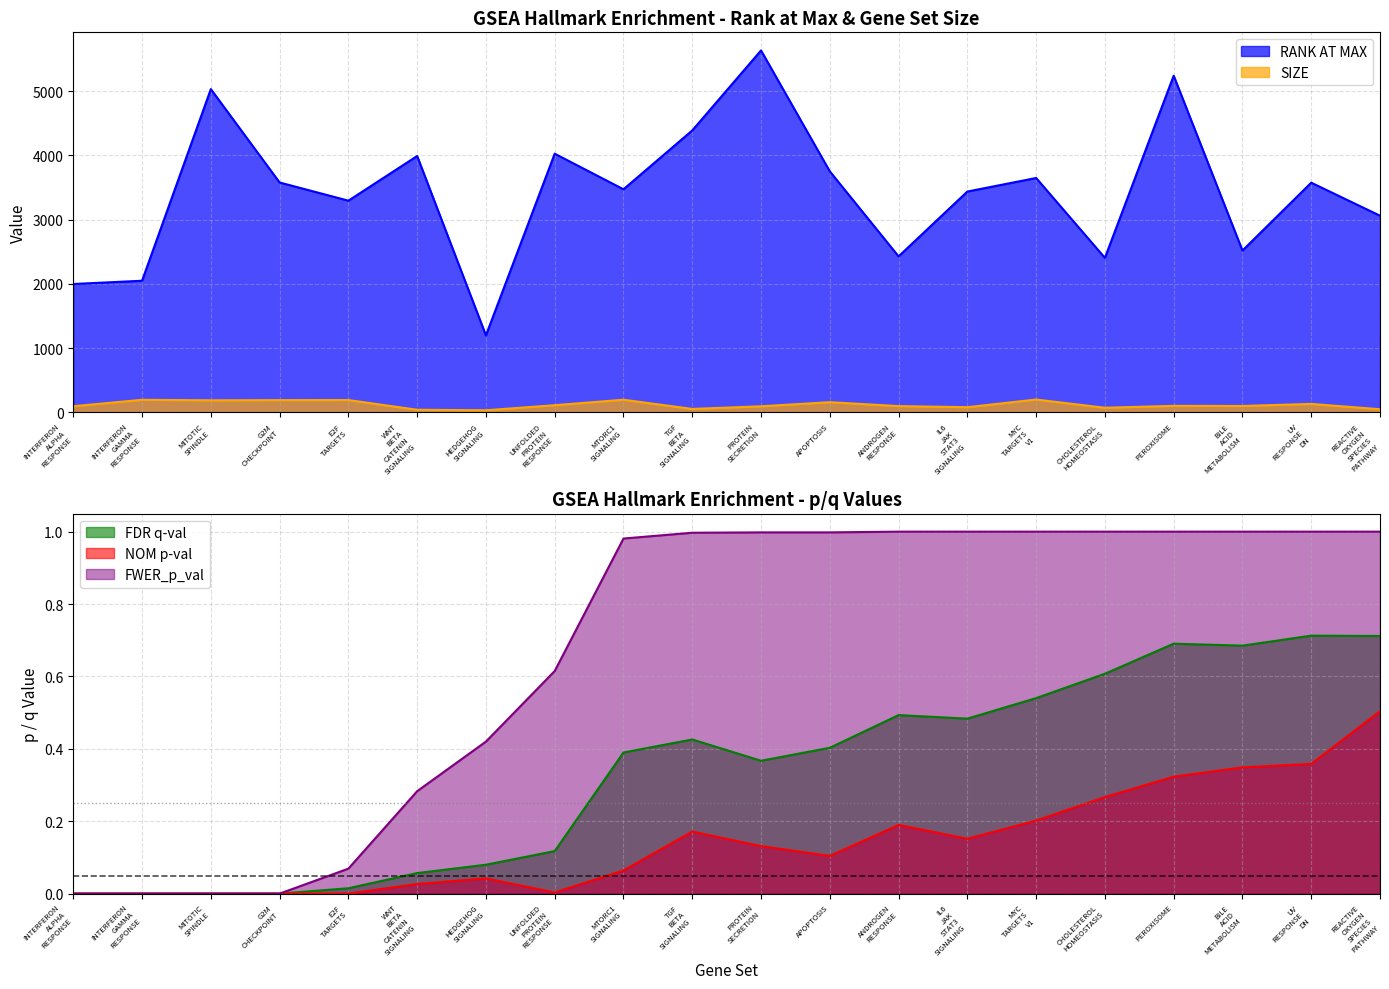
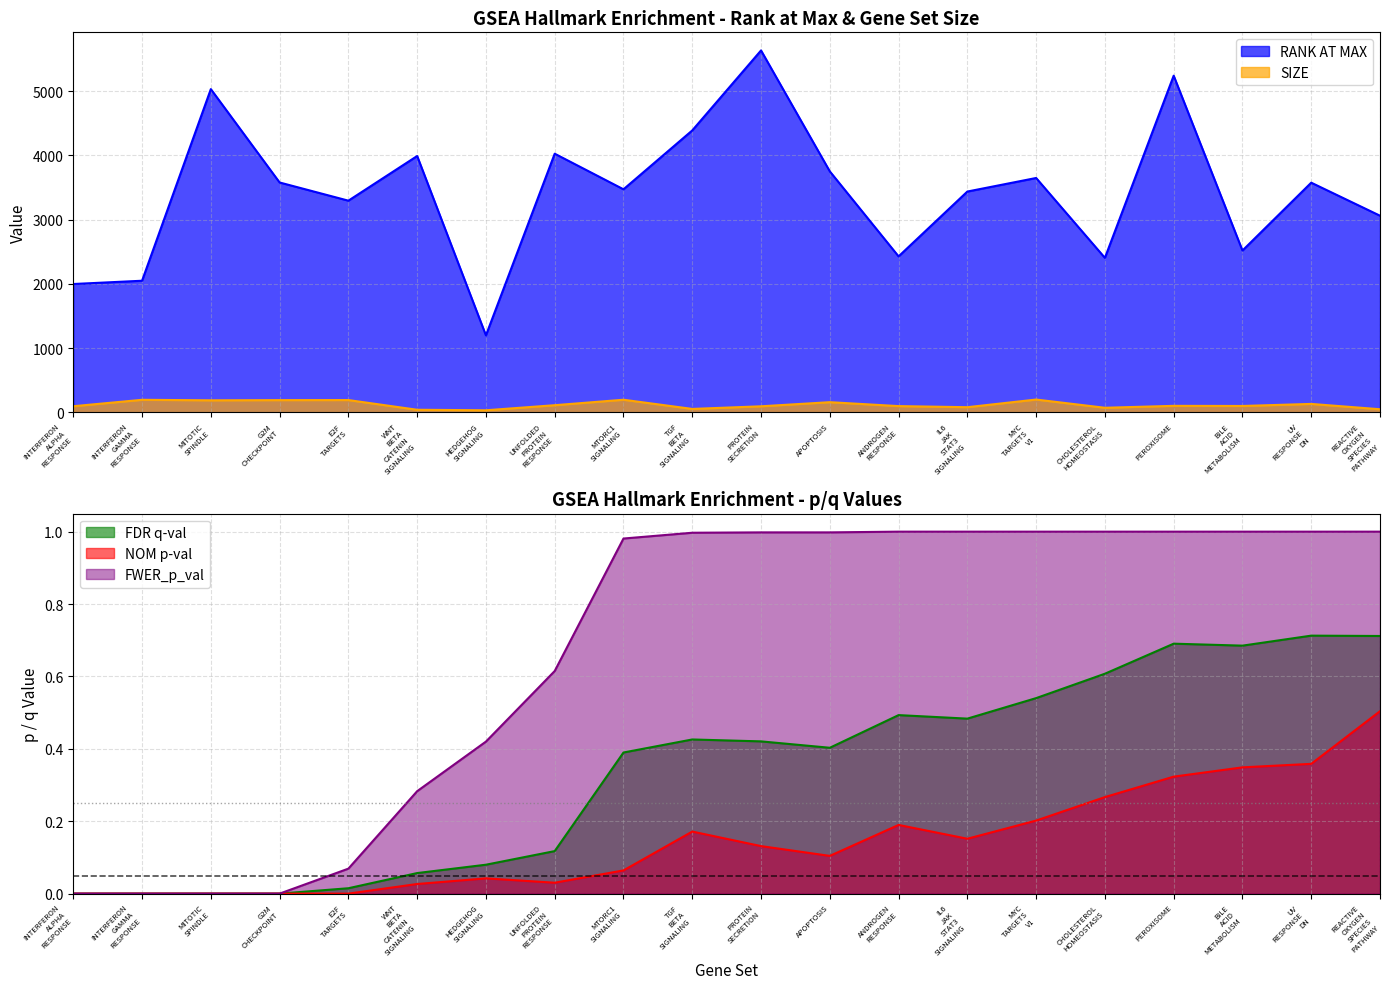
GSEA Hallmark Enrichment - p/q Values, NOM p-val, UNFOLDED PROTEIN RESPONSE: 0.00 -> 0.03
GSEA Hallmark Enrichment - p/q Values, FDR q-val, PROTEIN SECRETION: 0.37 -> 0.42
